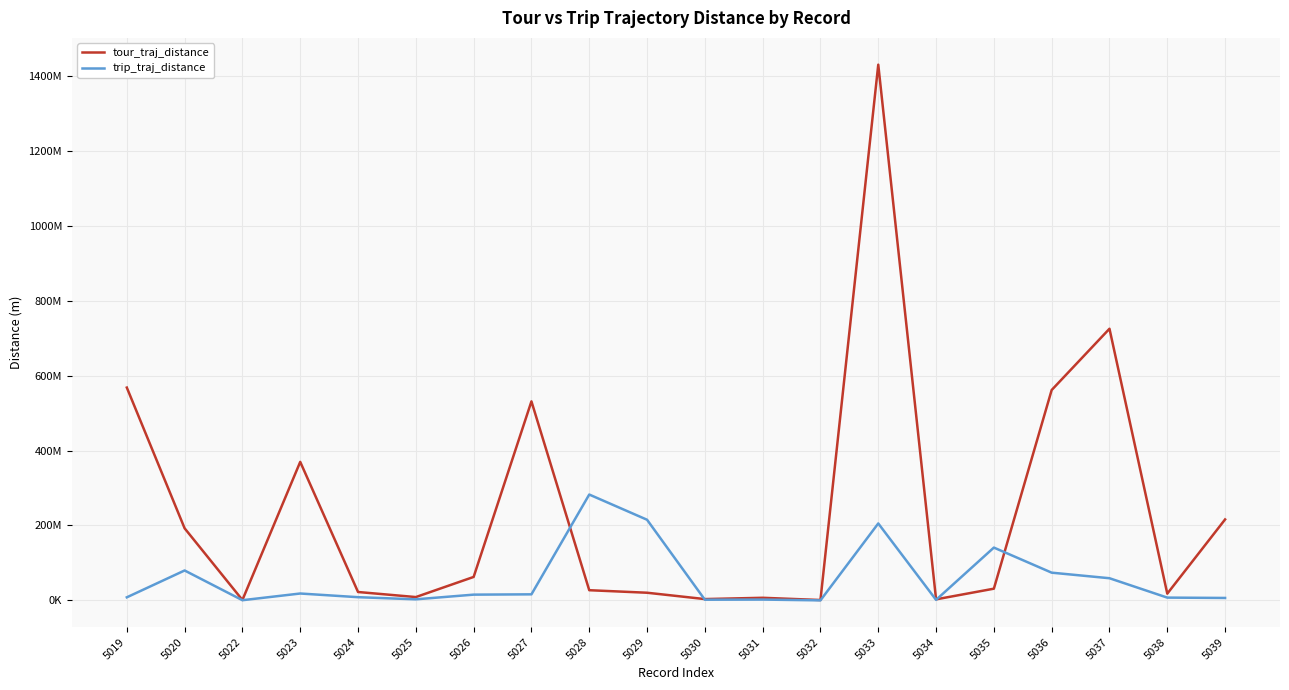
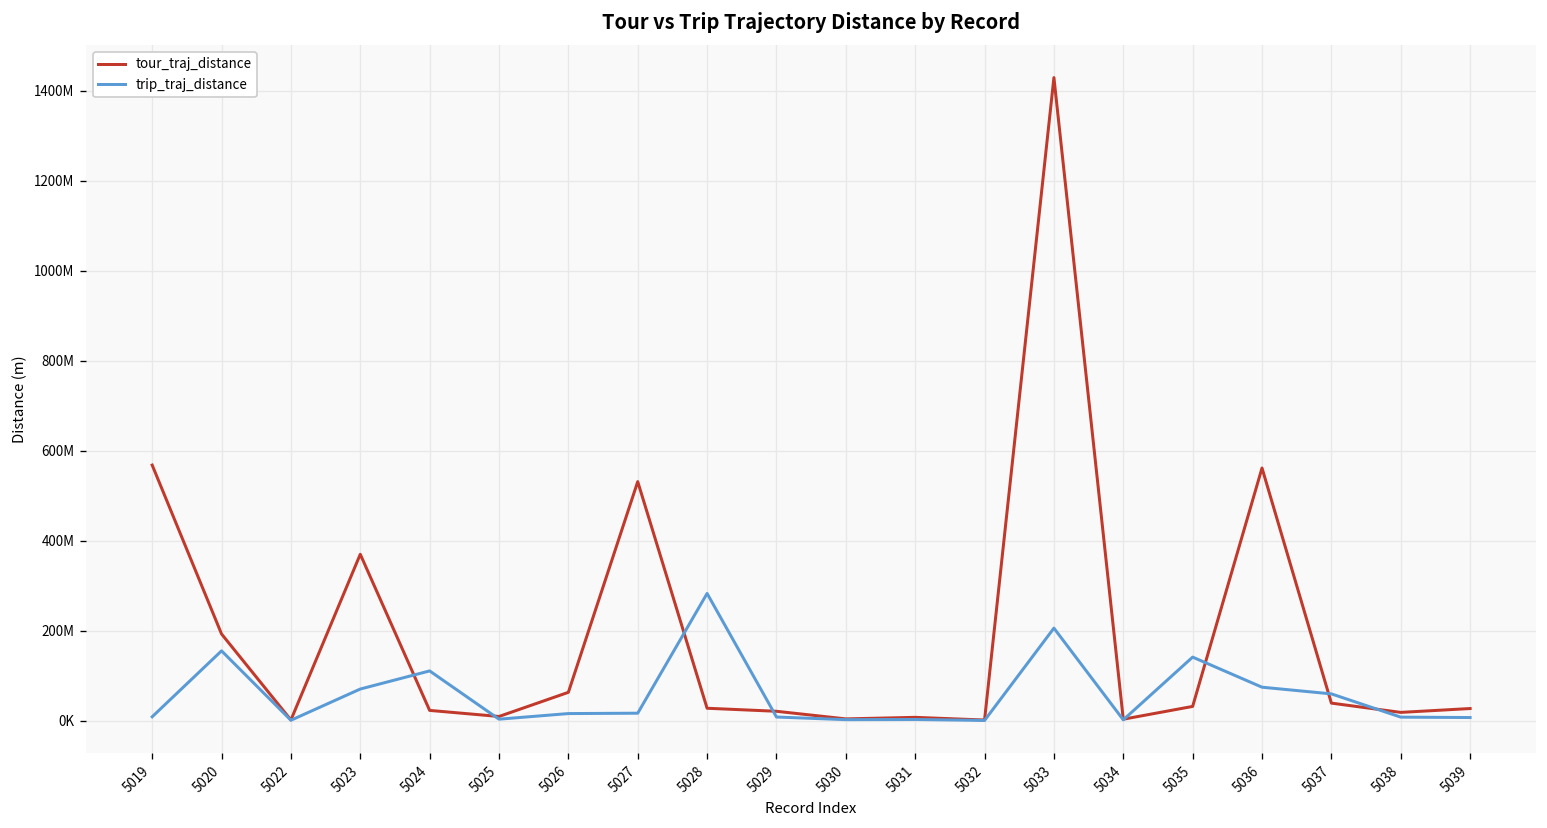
trip_traj_distance, 5020: 80000000 -> 150000000
trip_traj_distance, 5023: 20000000 -> 70000000
trip_traj_distance, 5024: 10000000 -> 110000000
trip_traj_distance, 5029: 220000000 -> 10000000
tour_traj_distance, 5037: 720000000 -> 40000000
tour_traj_distance, 5039: 220000000 -> 30000000
